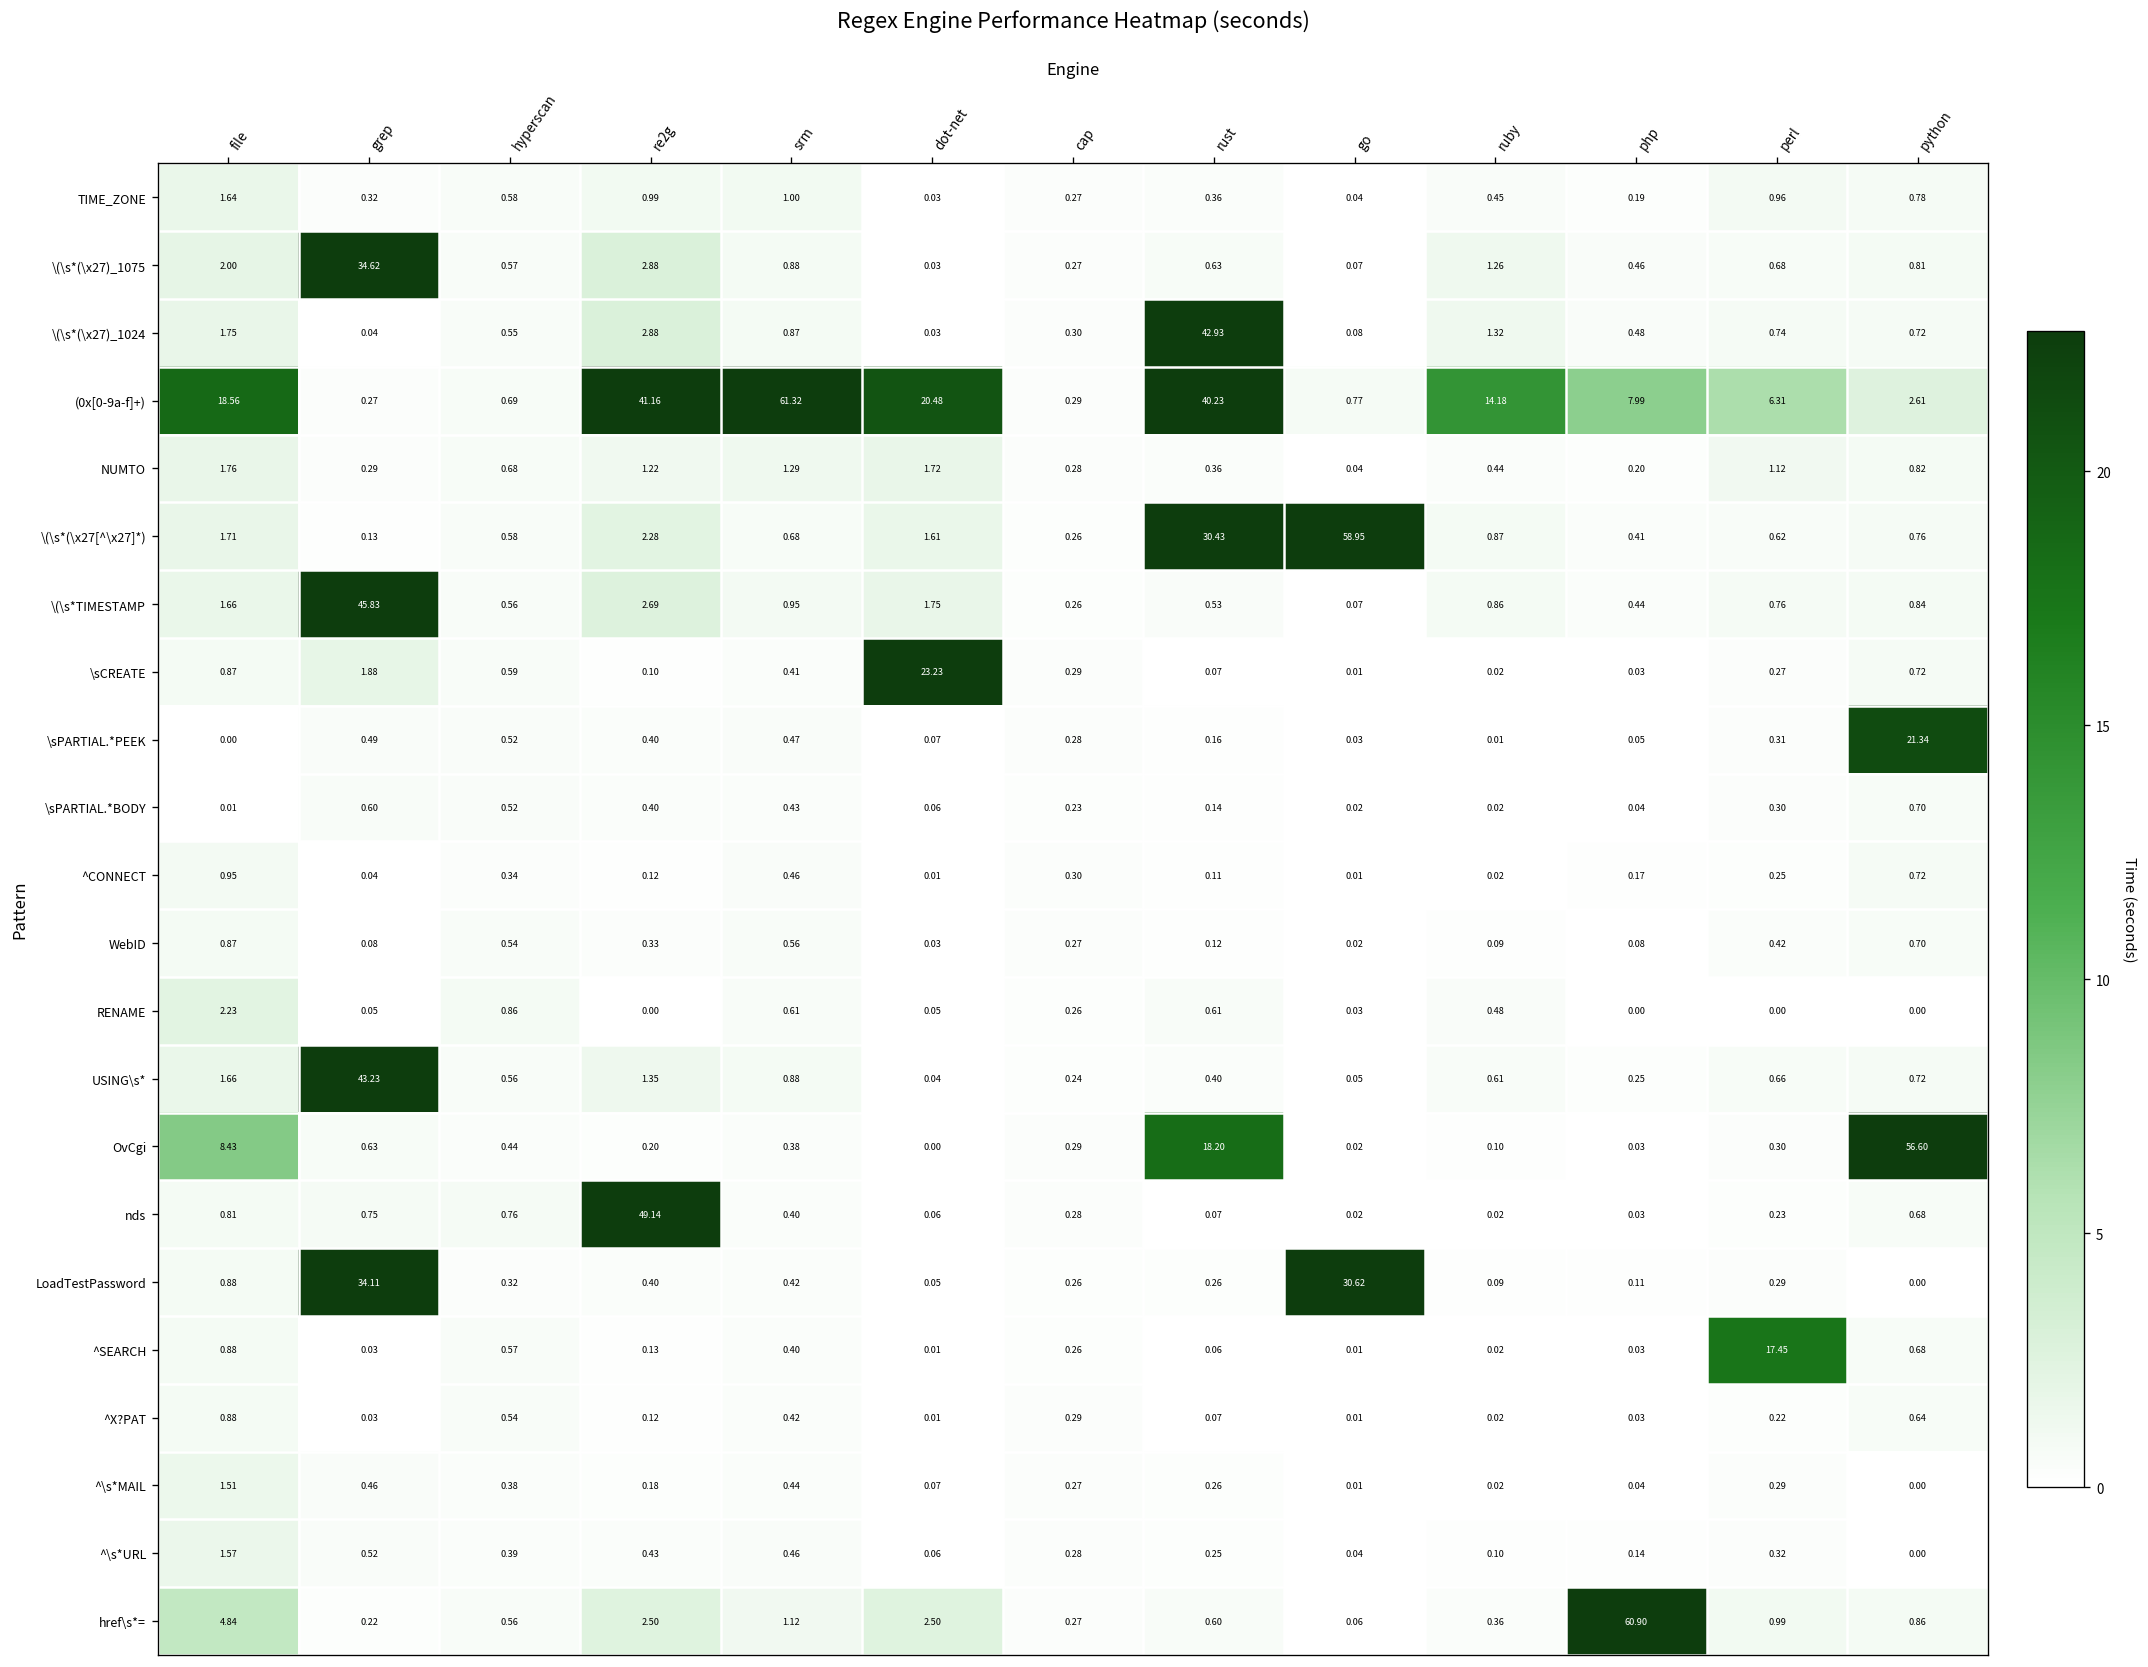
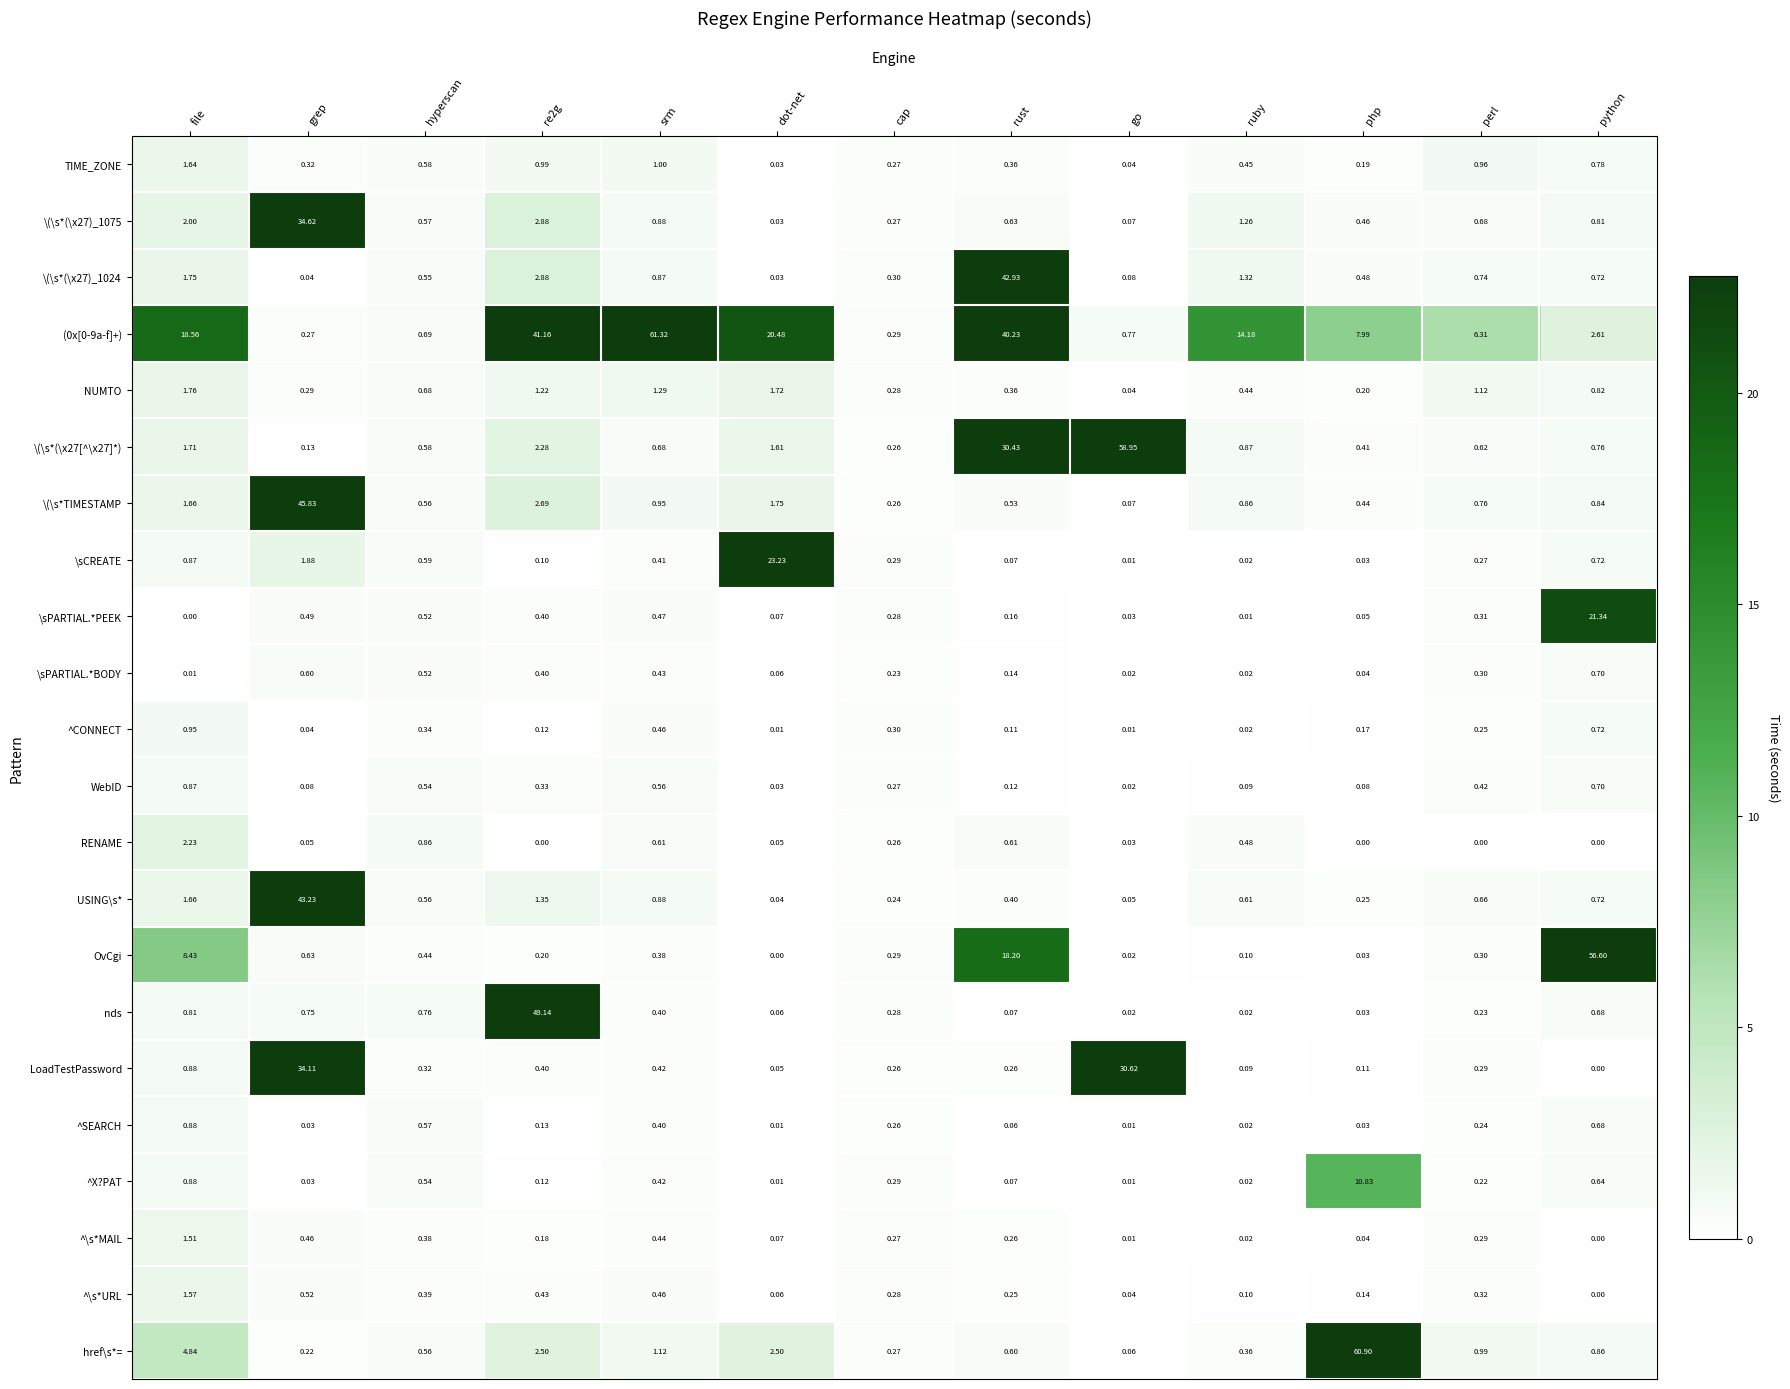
^SEARCH, perl: 17.45 -> 0.24
^X?PAT, php: 0.03 -> 10.83
